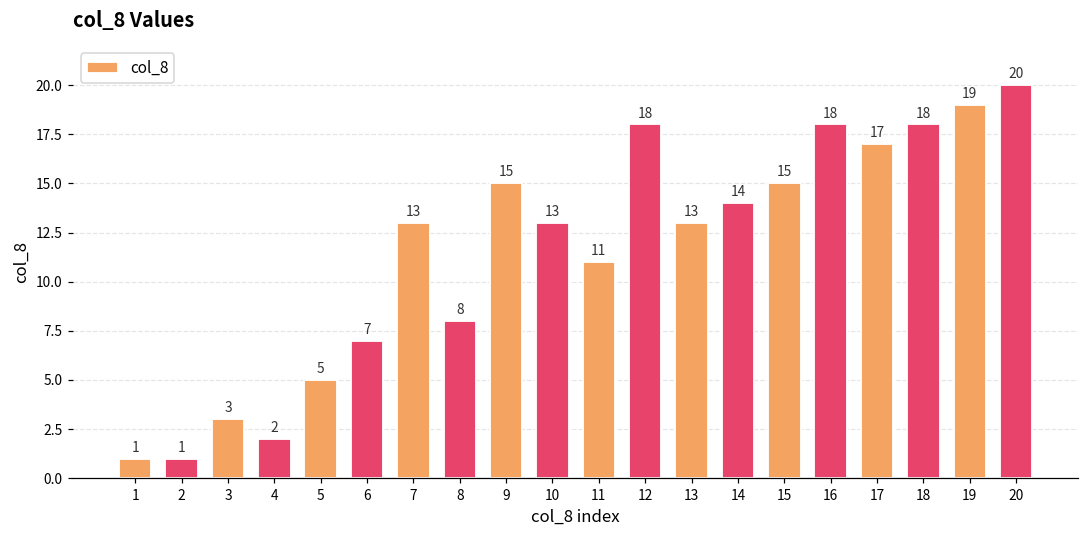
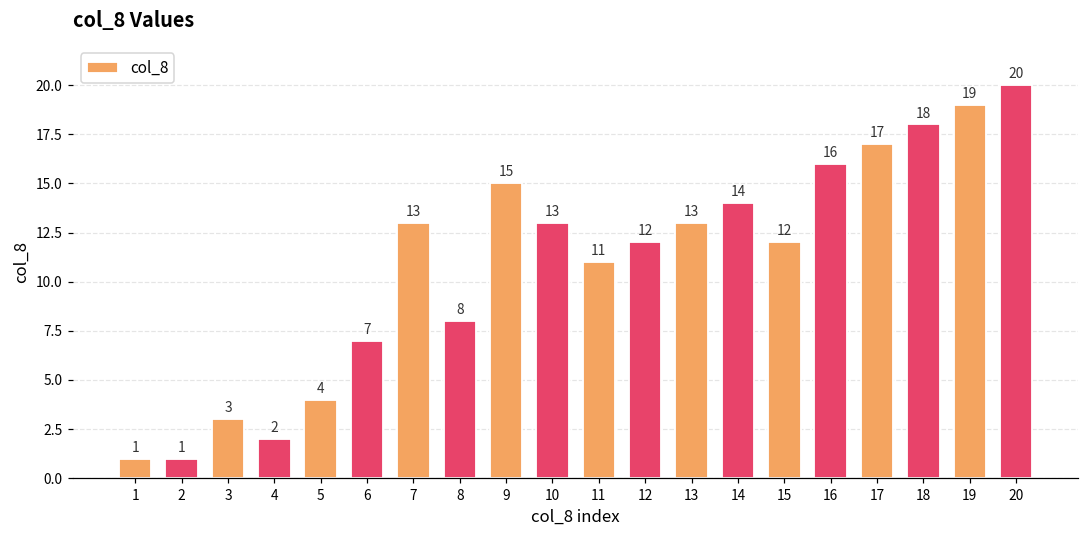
5: 5 -> 4
12: 18 -> 12
15: 15 -> 12
16: 18 -> 16
